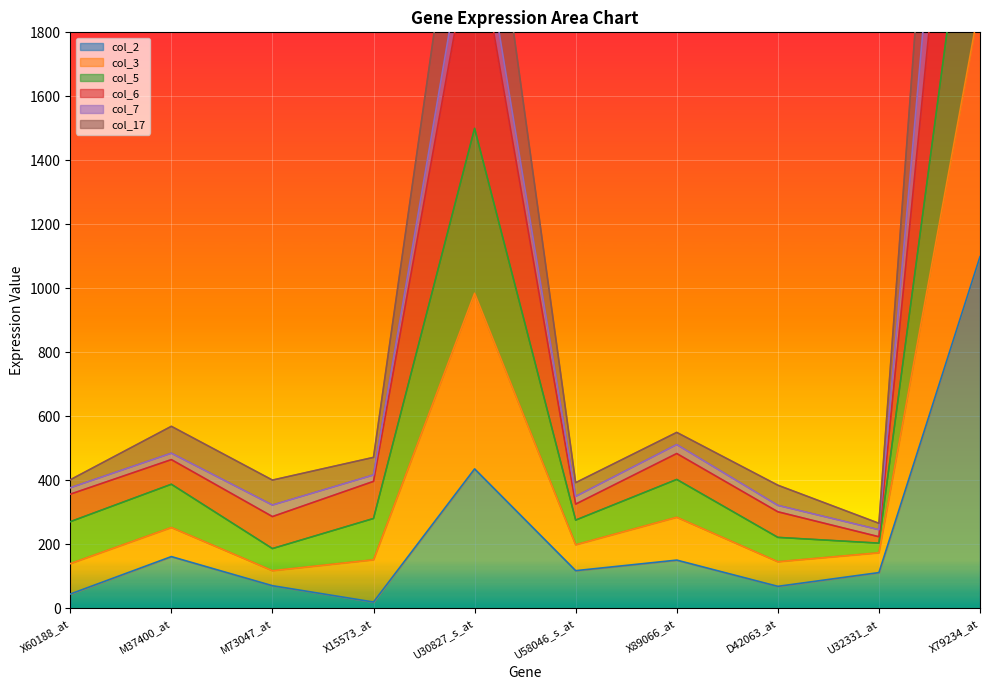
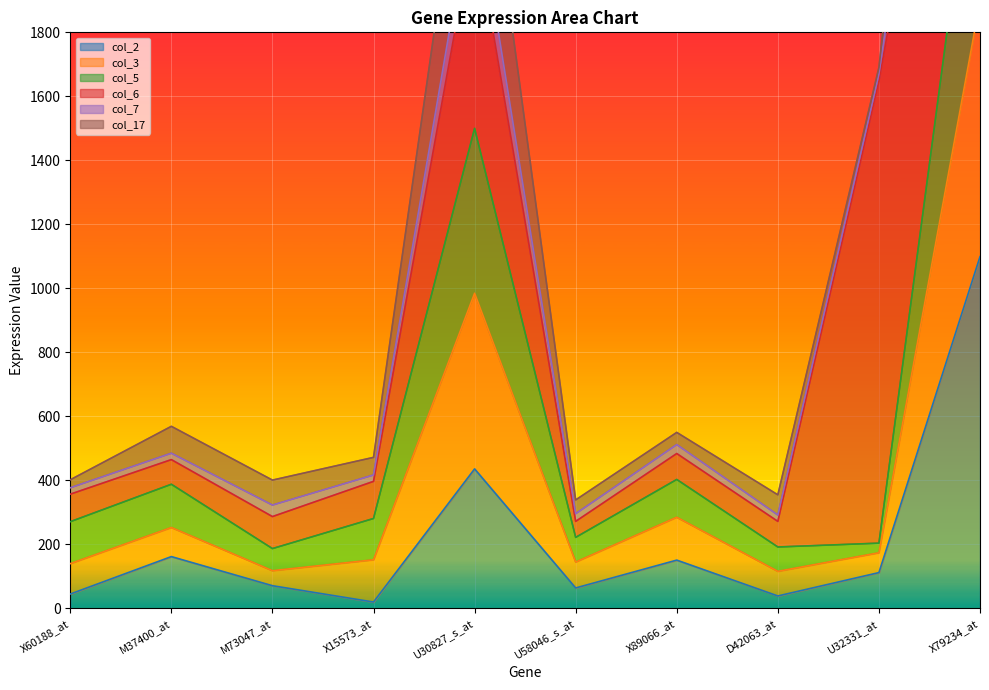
col_2, U58046_s_at: 120 -> 60
col_2, D42063_at: 70 -> 40
col_6, U32331_at: 20 -> 1440
